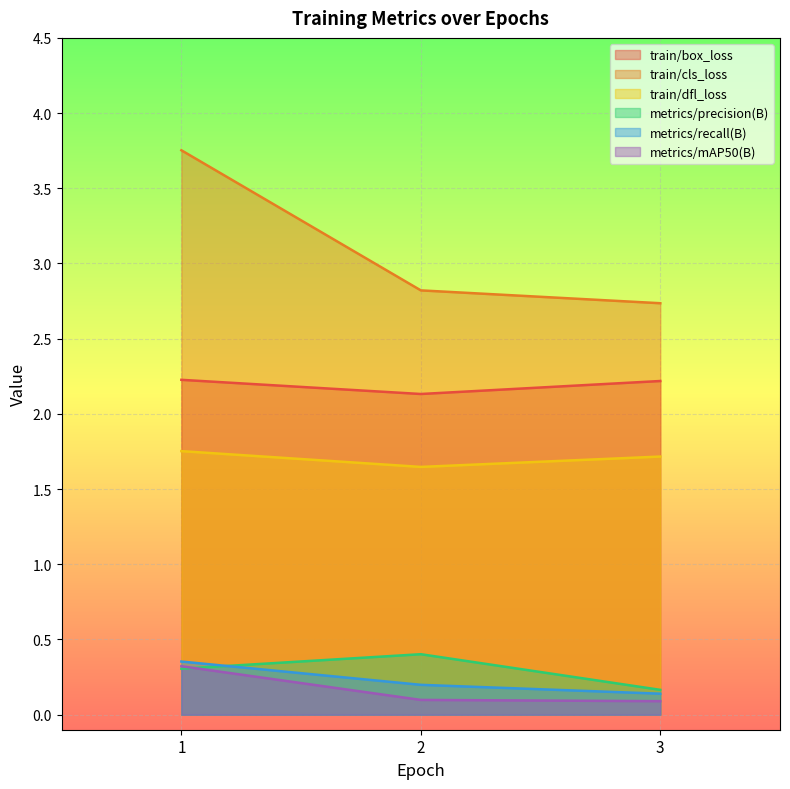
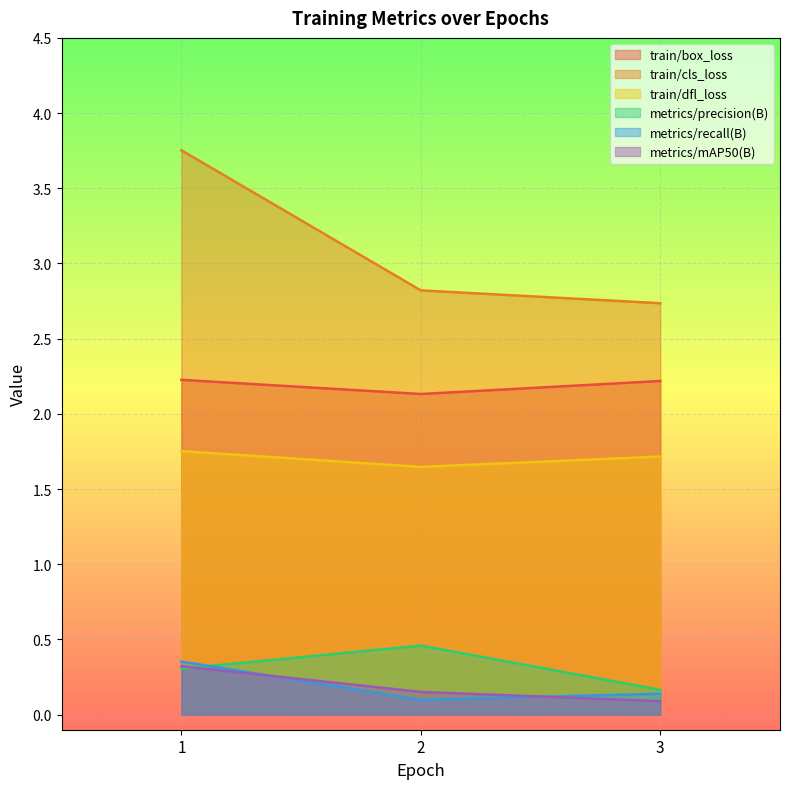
metrics/precision(B), 2: 0.40 -> 0.46
metrics/recall(B), 2: 0.20 -> 0.10
metrics/mAP50(B), 2: 0.10 -> 0.15
